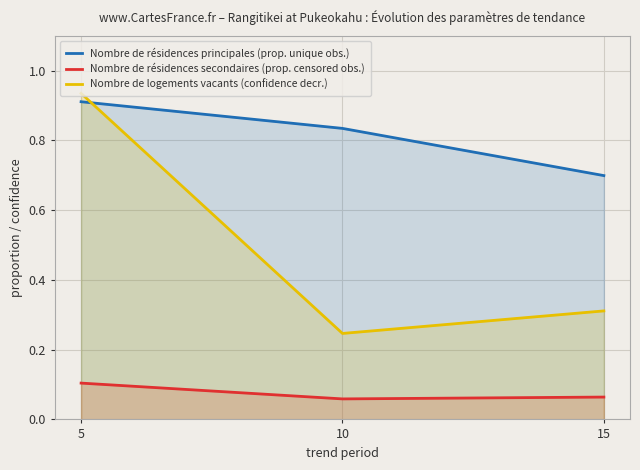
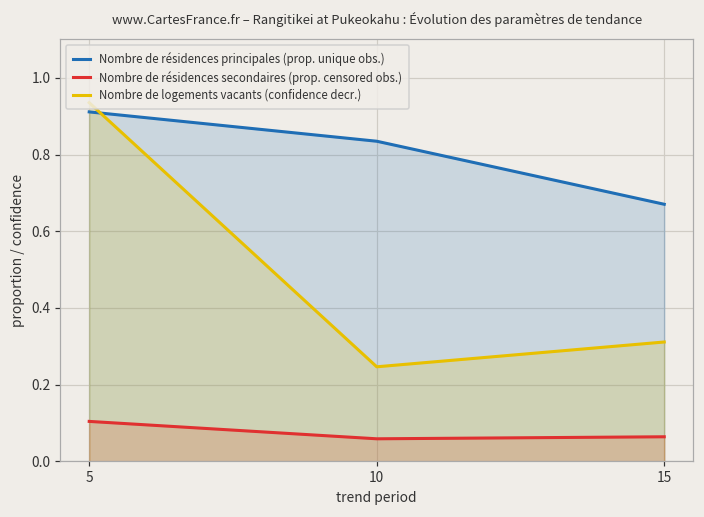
Nombre de résidences principales (prop. unique obs.), 15: 0.70 -> 0.67
